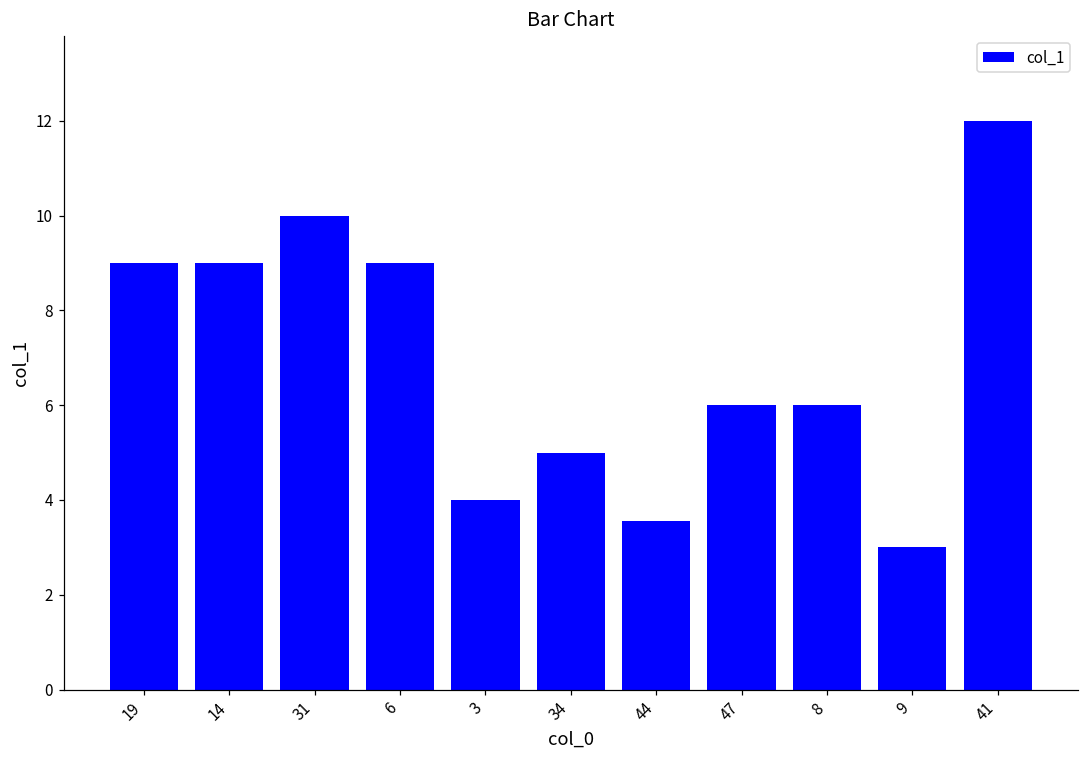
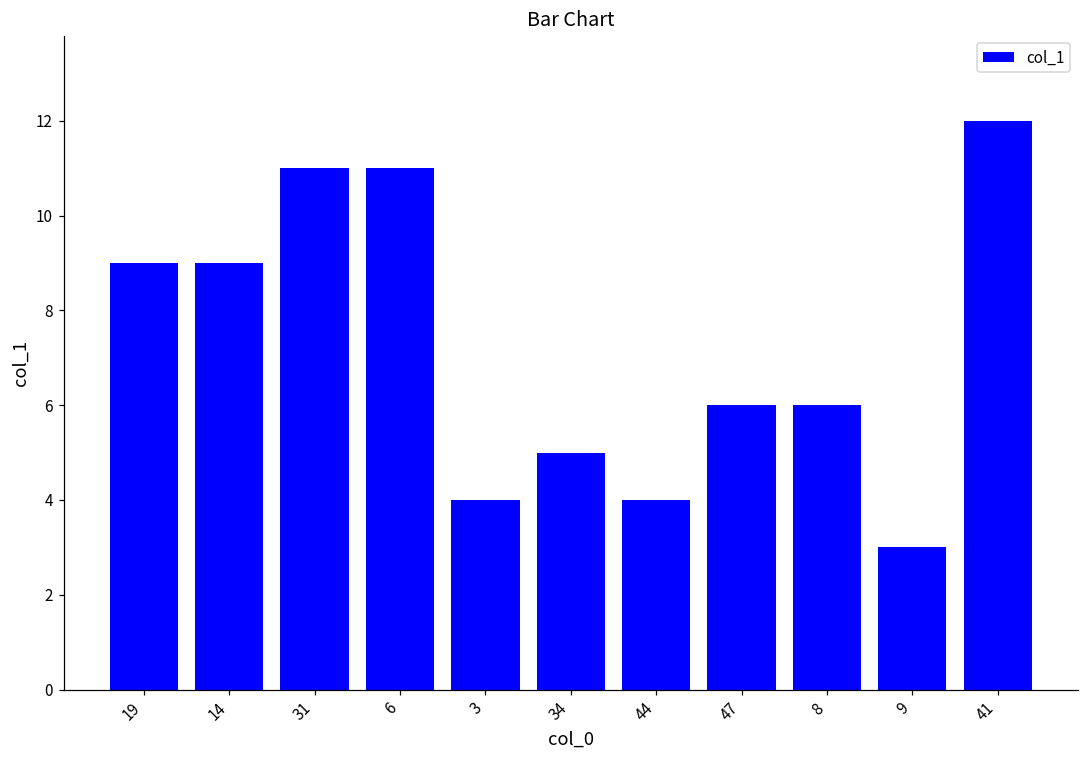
31: 10 -> 11
6: 9 -> 11
44: 3.6 -> 4.0
